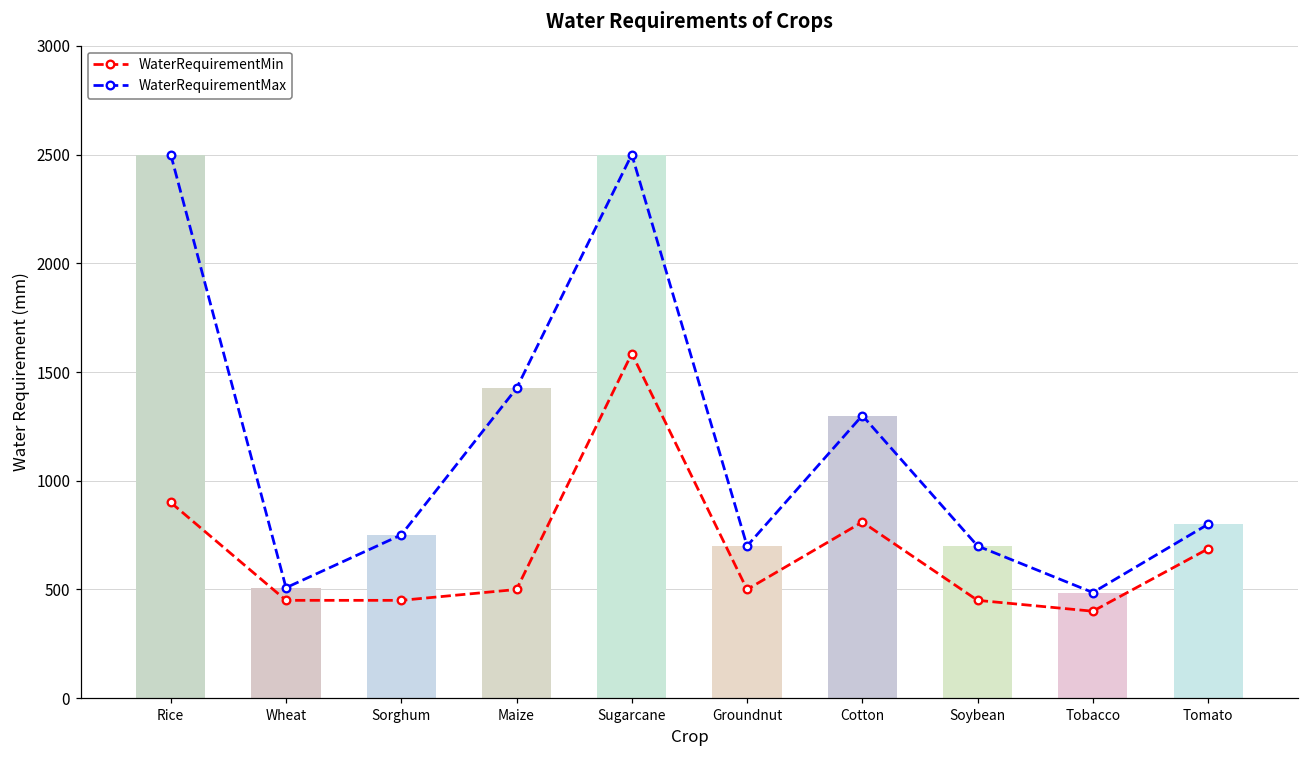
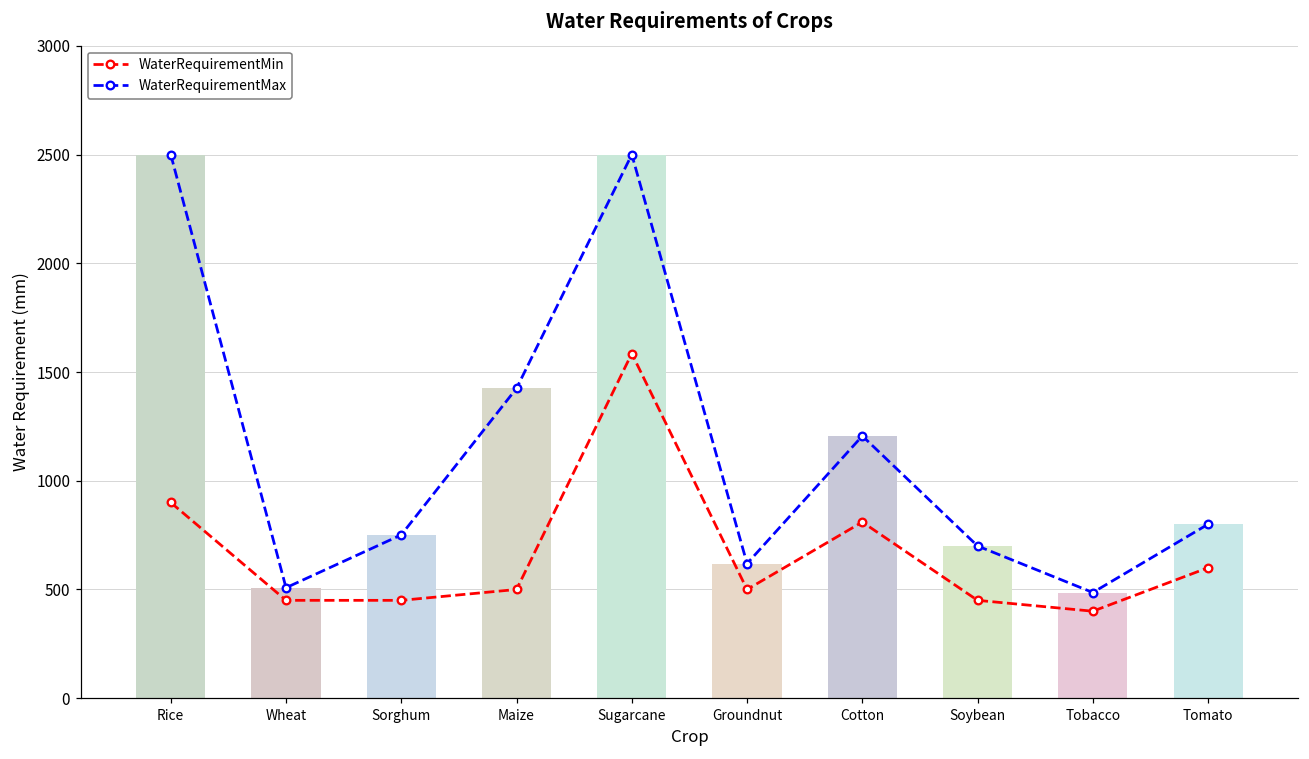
WaterRequirementMax, Groundnut: 700 -> 620
WaterRequirementMax, Cotton: 1300 -> 1210
WaterRequirementMin, Tomato: 690 -> 600
